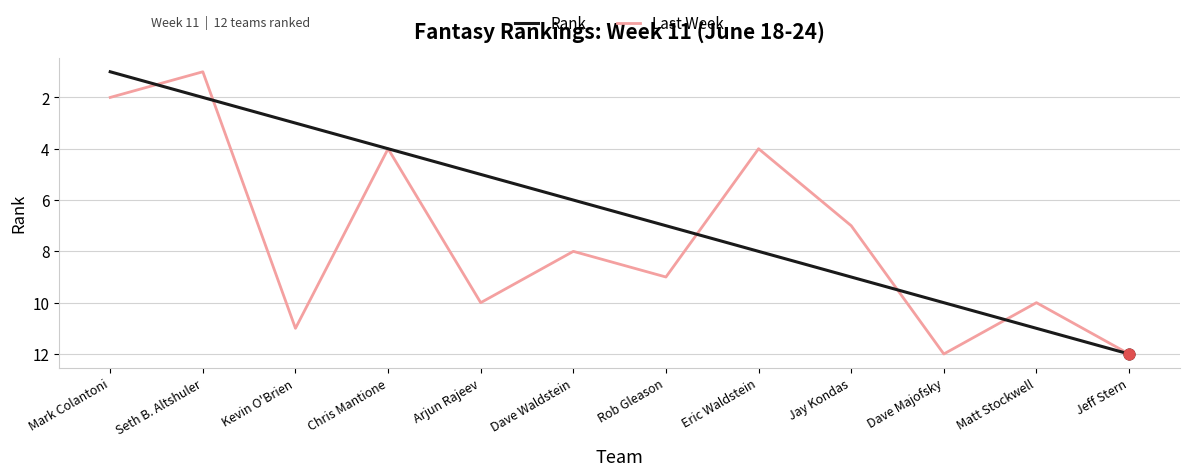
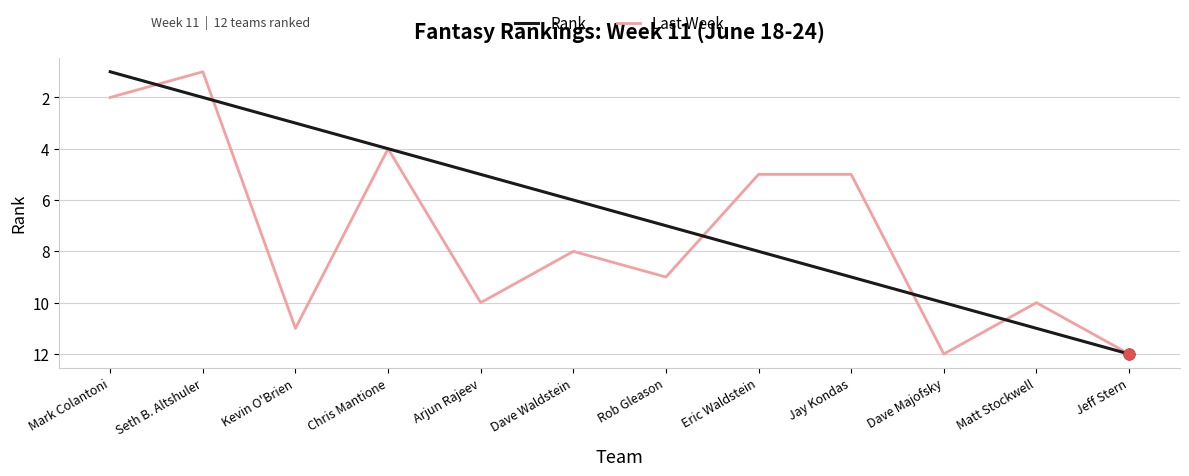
Last Week, Eric Waldstein: 4 -> 5
Last Week, Jay Kondas: 7 -> 5
